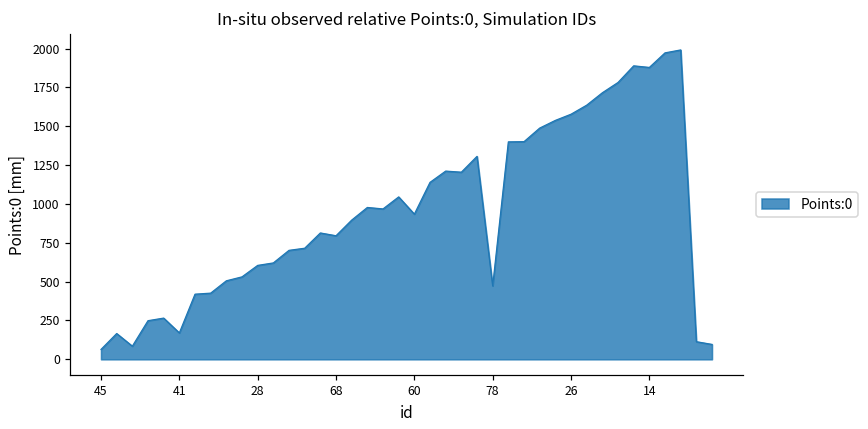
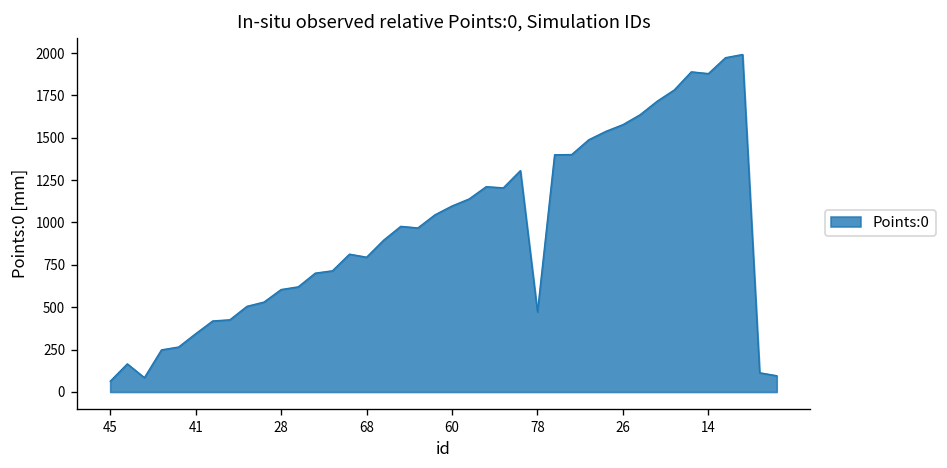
41: 170 -> 340
60: 930 -> 1100
